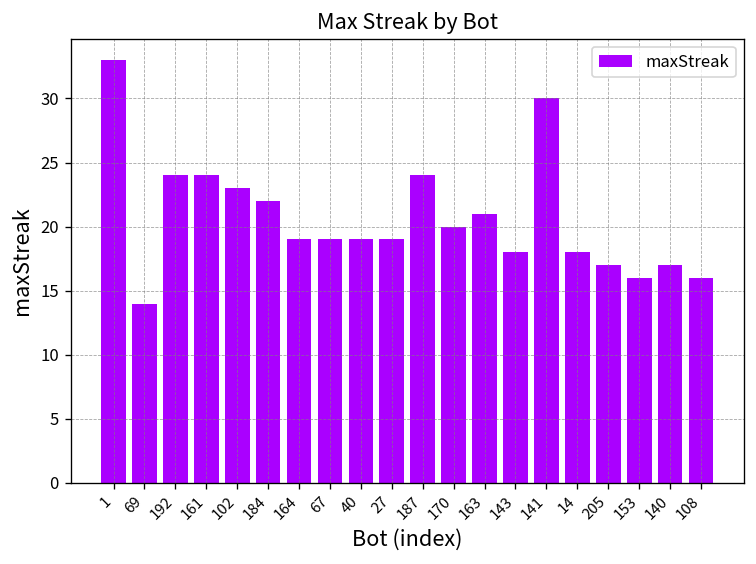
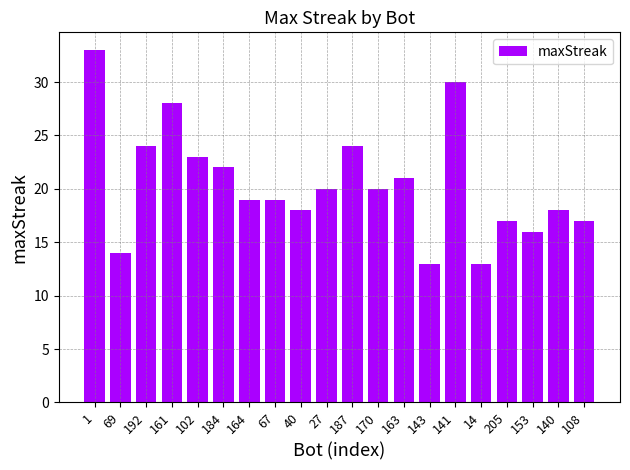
161: 24 -> 28
40: 19 -> 18
27: 19 -> 20
143: 18 -> 13
14: 18 -> 13
140: 17 -> 18
108: 16 -> 17
